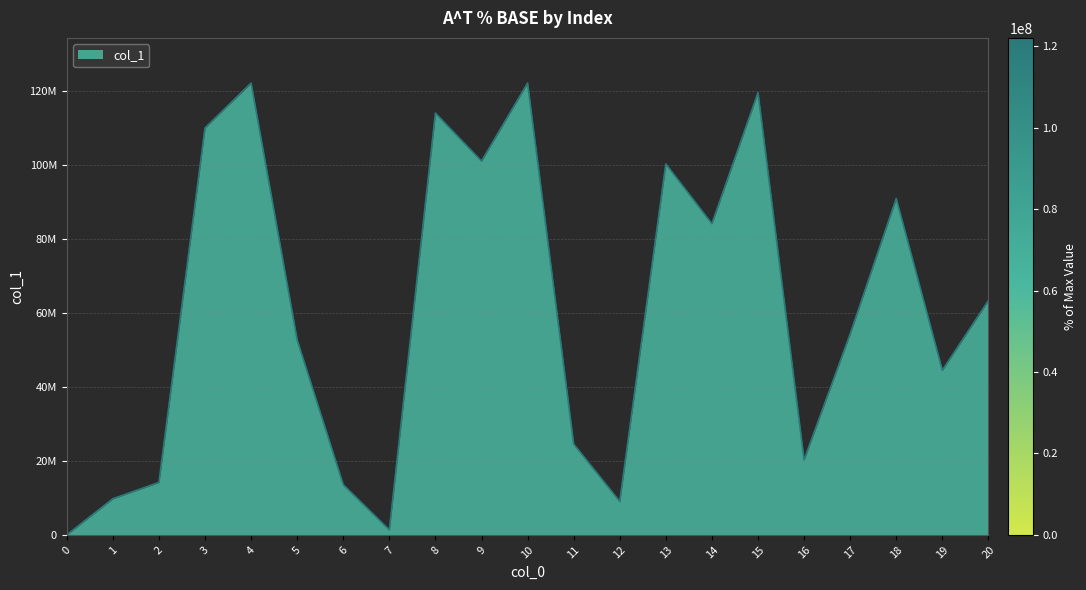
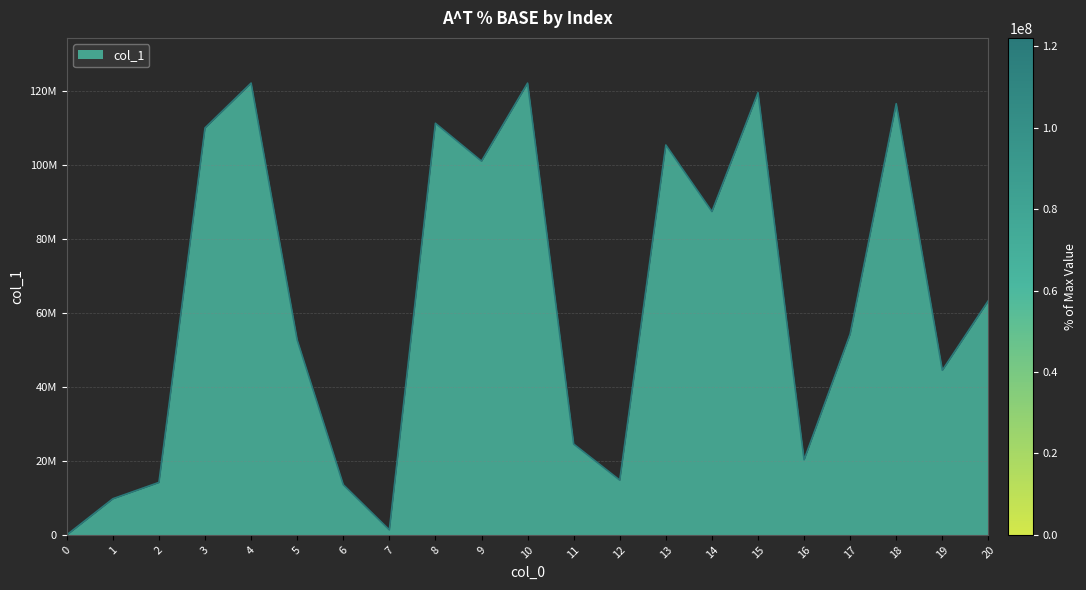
8: 114000000 -> 111000000
12: 9000000 -> 15000000
13: 100000000 -> 105000000
14: 84000000 -> 87000000
18: 91000000 -> 117000000
